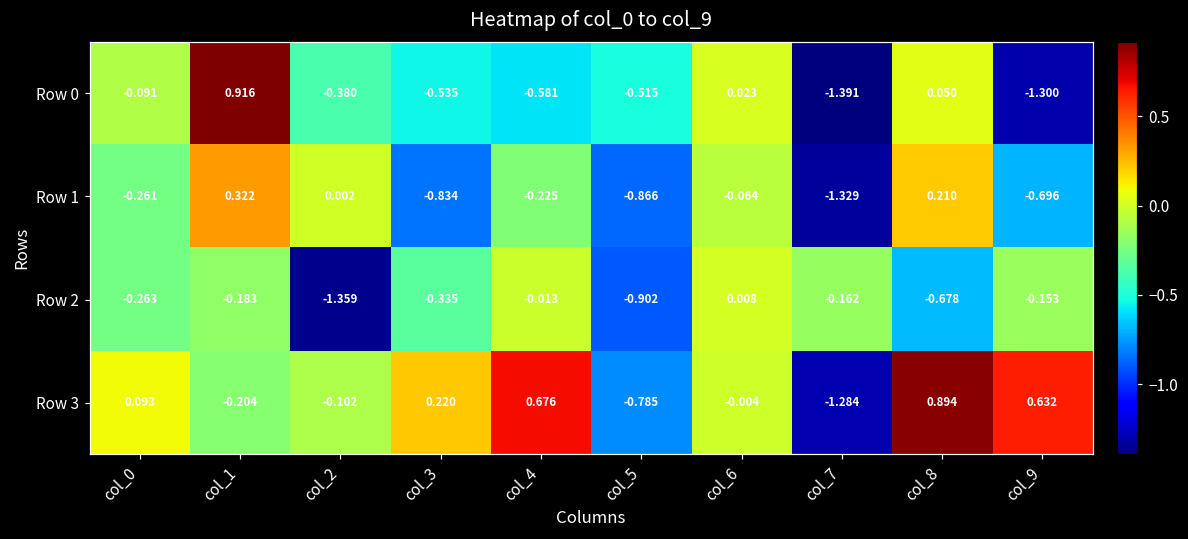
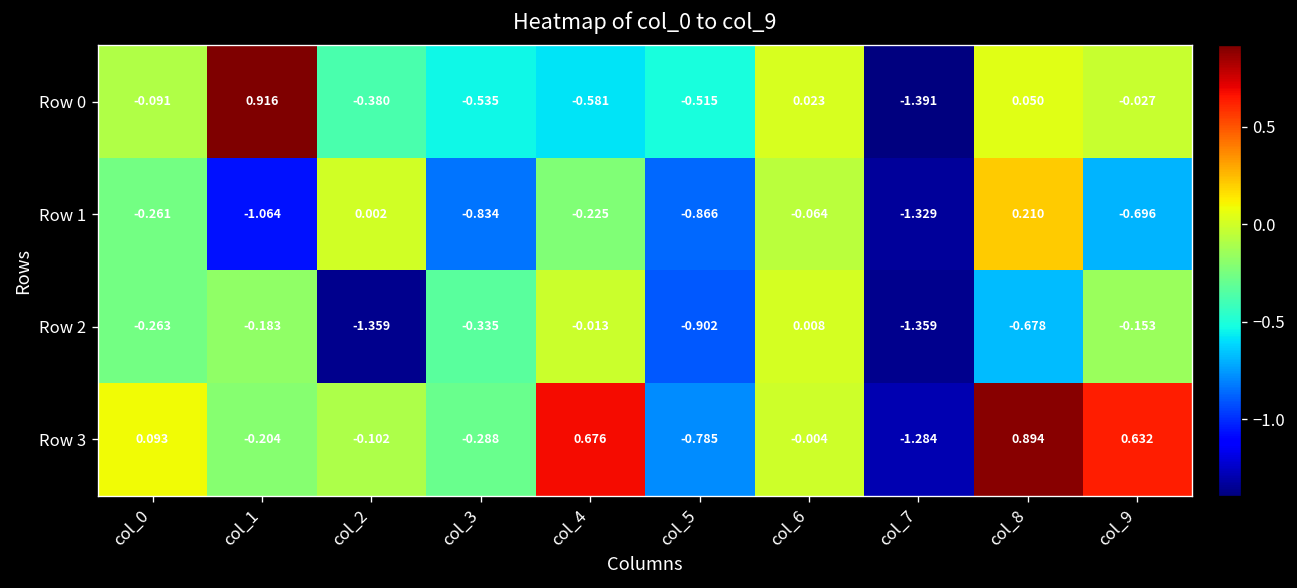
Row 0, col_9: -1.300 -> -0.027
Row 1, col_1: 0.322 -> -1.064
Row 2, col_7: -0.162 -> -1.359
Row 3, col_3: 0.220 -> -0.288
